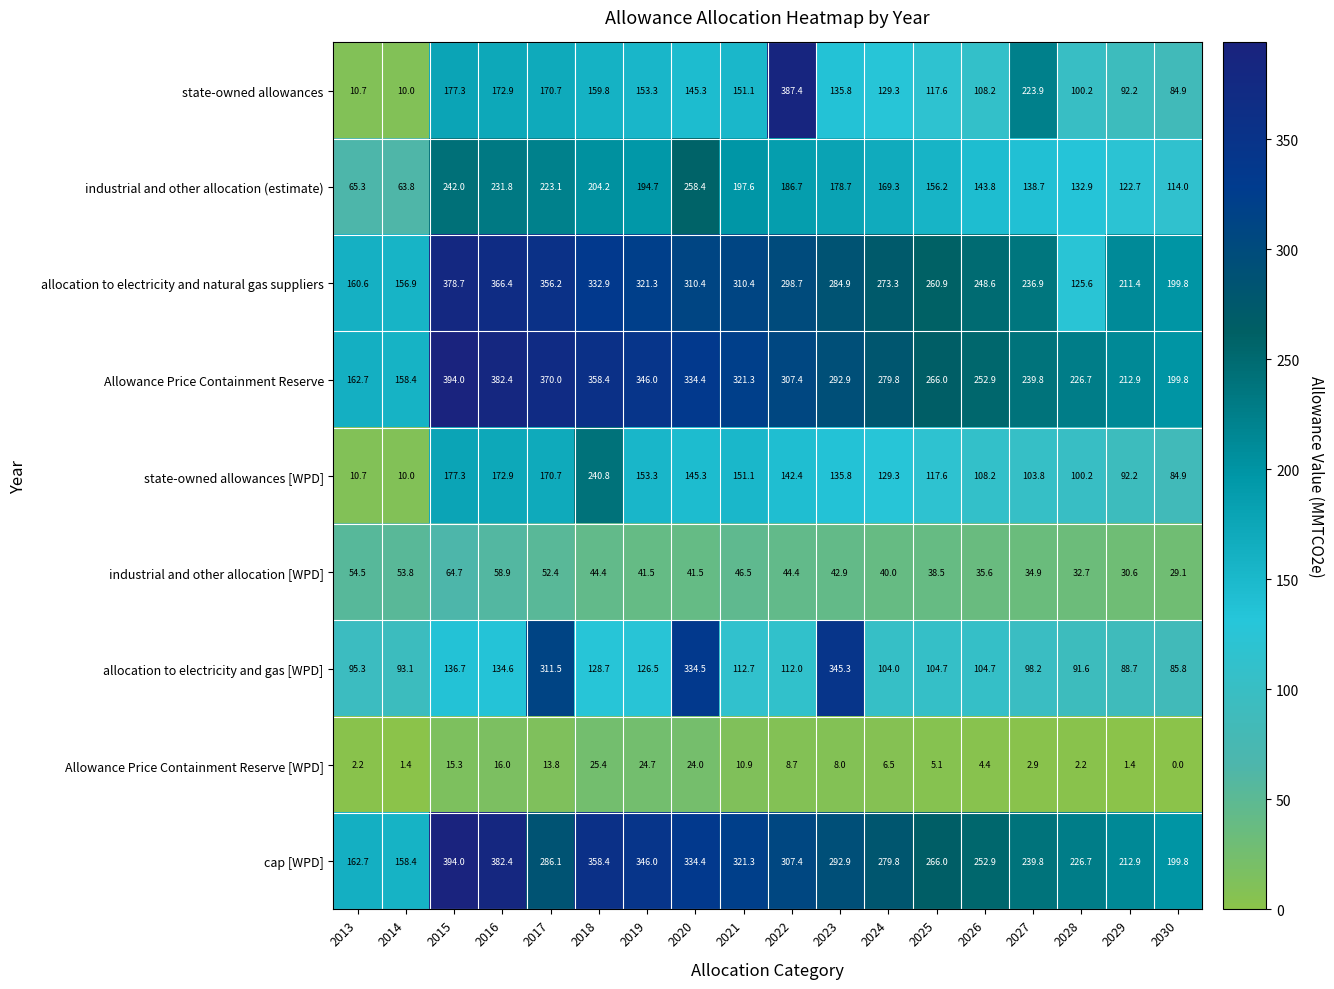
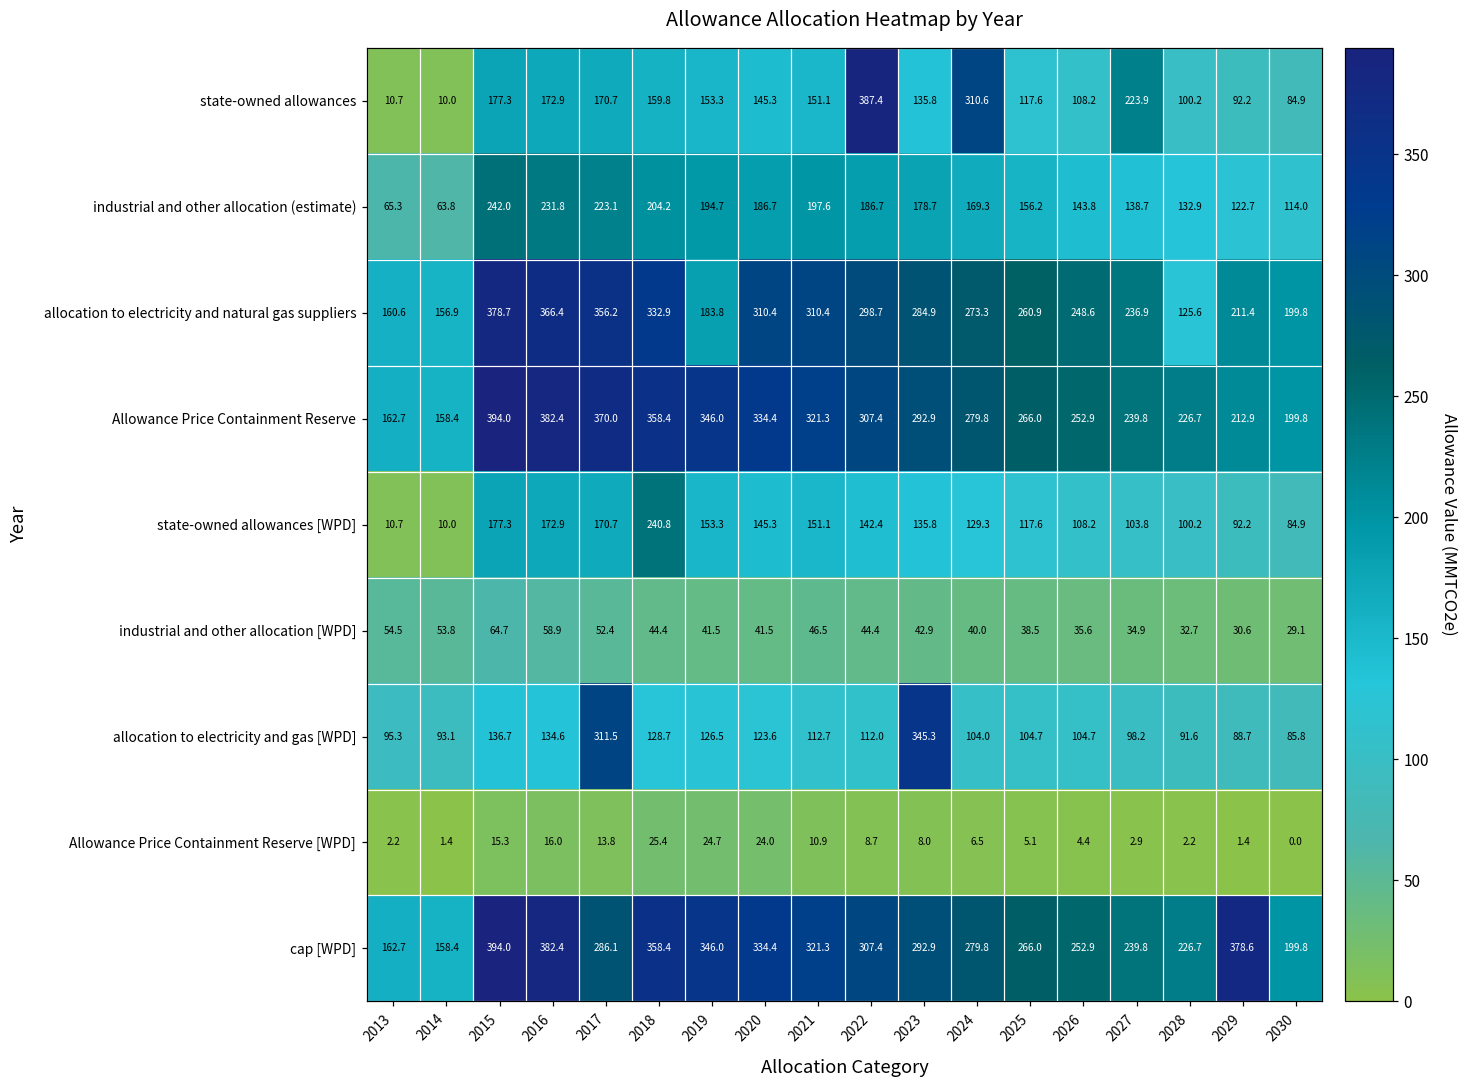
state-owned allowances, 2024: 129.3 -> 310.6
industrial and other allocation (estimate), 2020: 258.4 -> 186.7
allocation to electricity and natural gas suppliers, 2019: 321.3 -> 183.8
allocation to electricity and gas [WPD], 2020: 334.5 -> 123.6
cap [WPD], 2029: 212.9 -> 378.6
